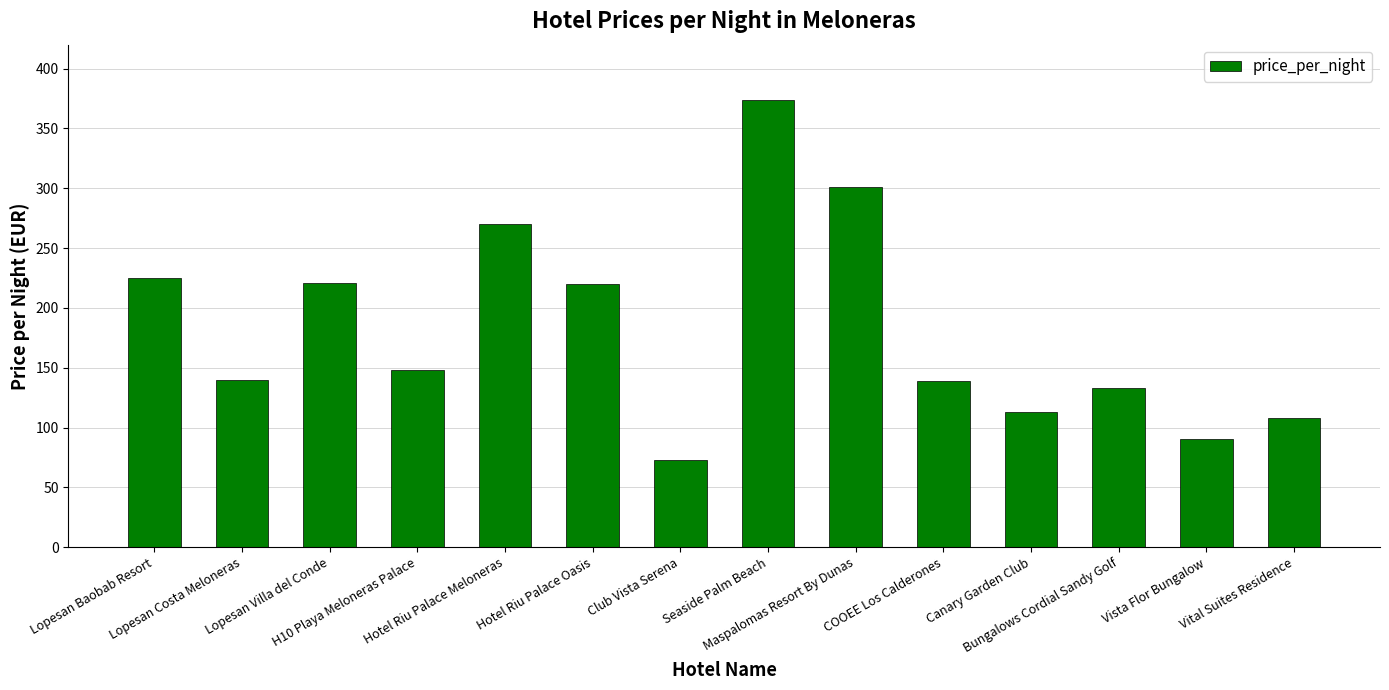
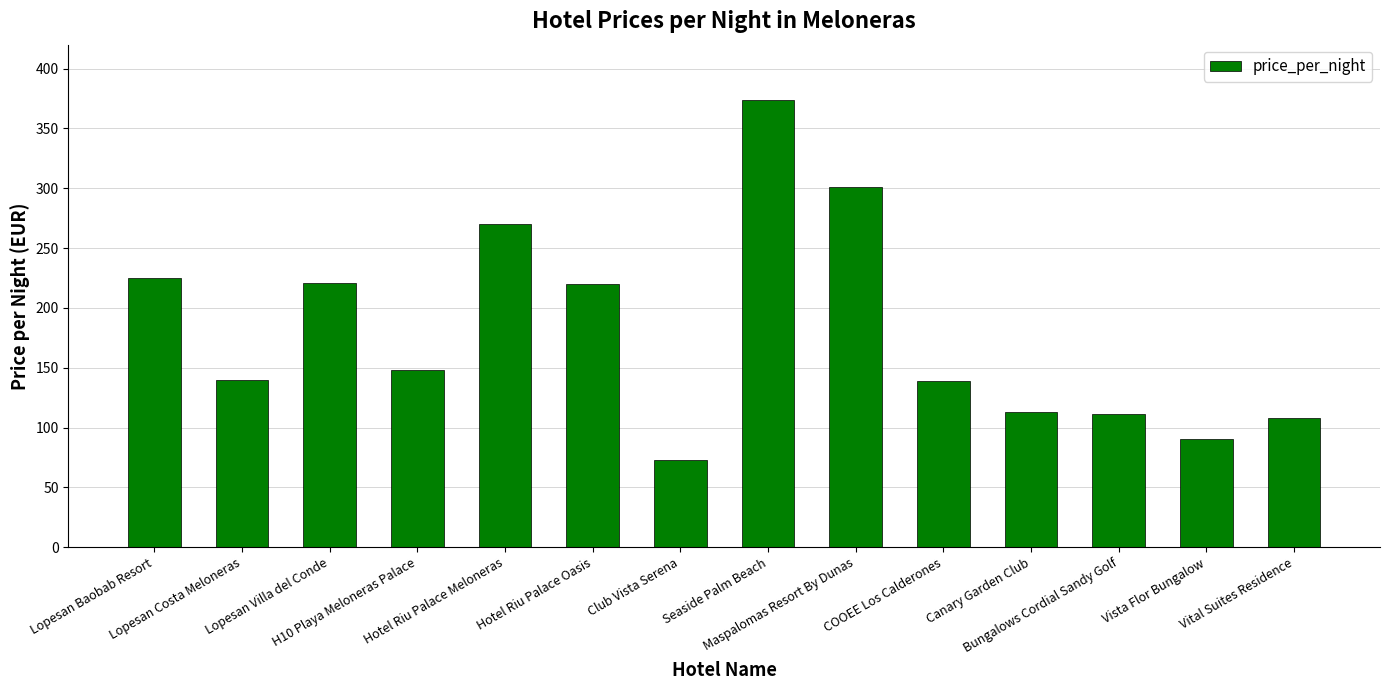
Bungalows Cordial Sandy Golf: 133 -> 111
